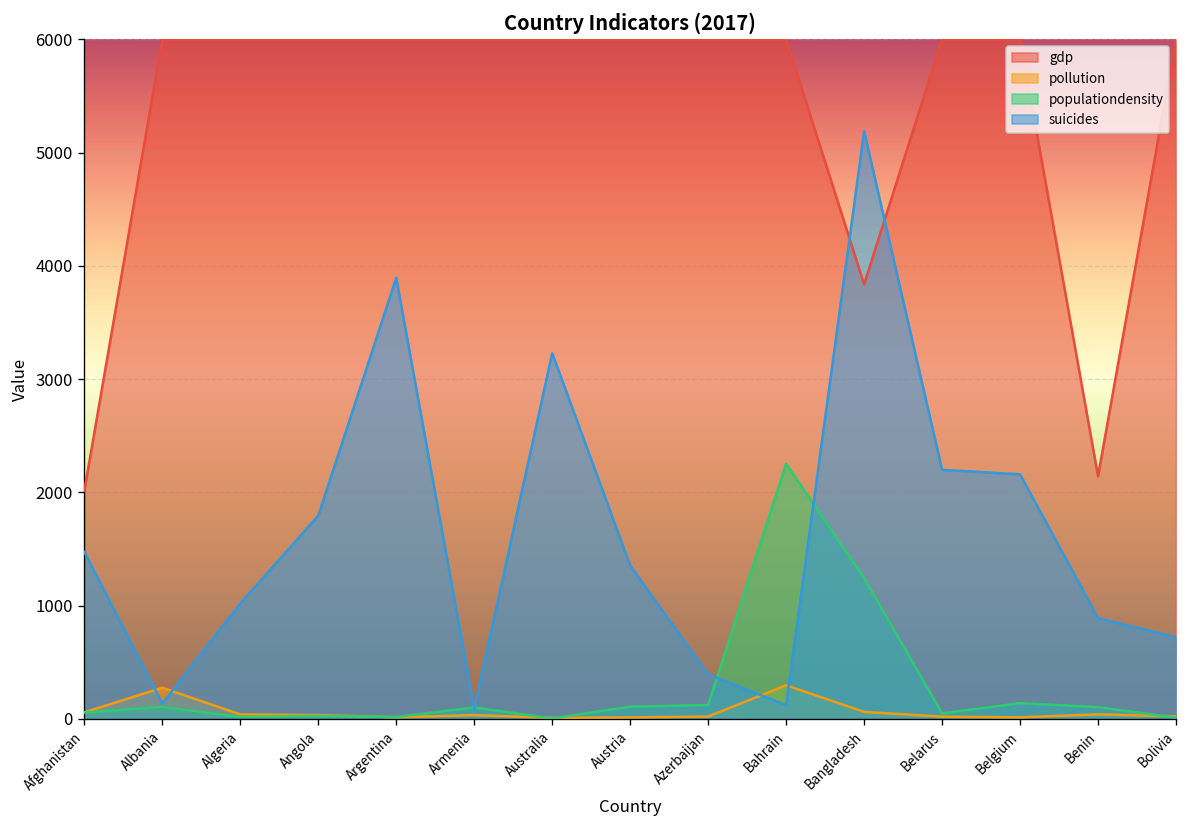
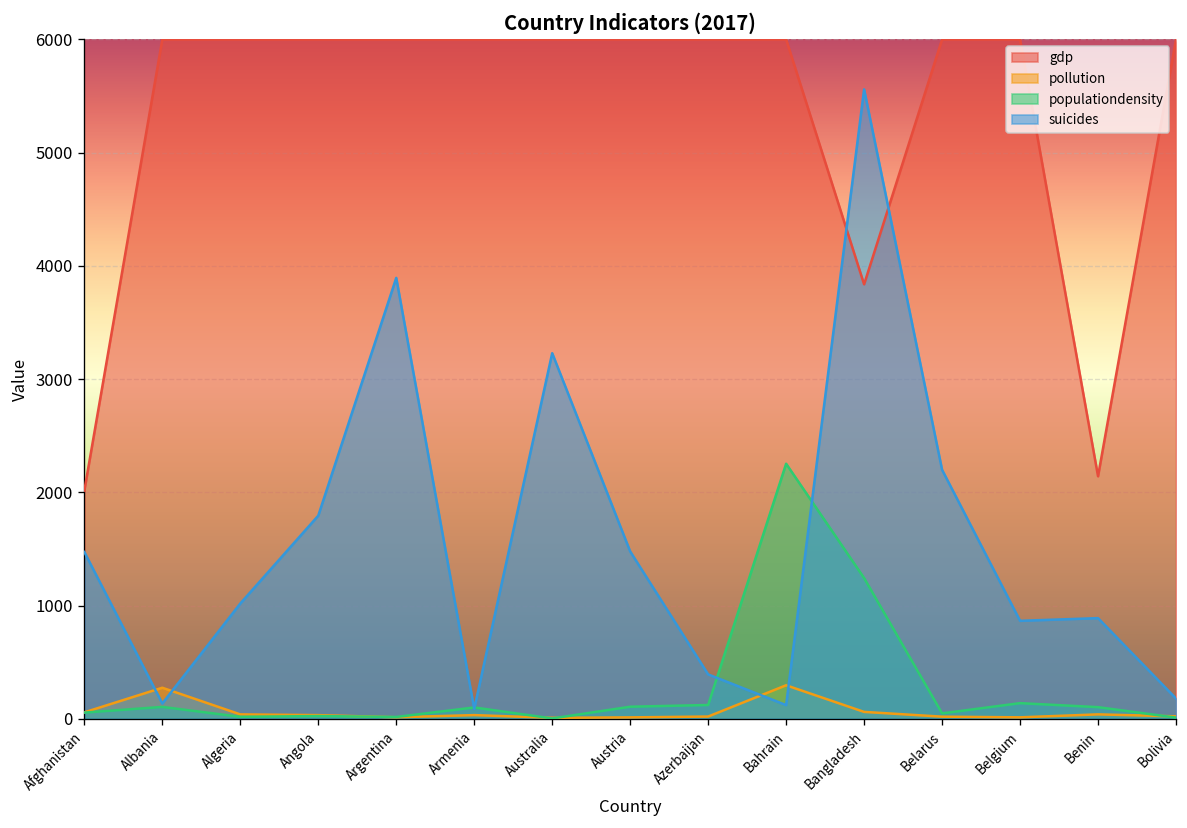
suicides, Austria: 1400 -> 1500
suicides, Bangladesh: 5200 -> 5600
suicides, Belgium: 2200 -> 900
suicides, Bolivia: 700 -> 200
